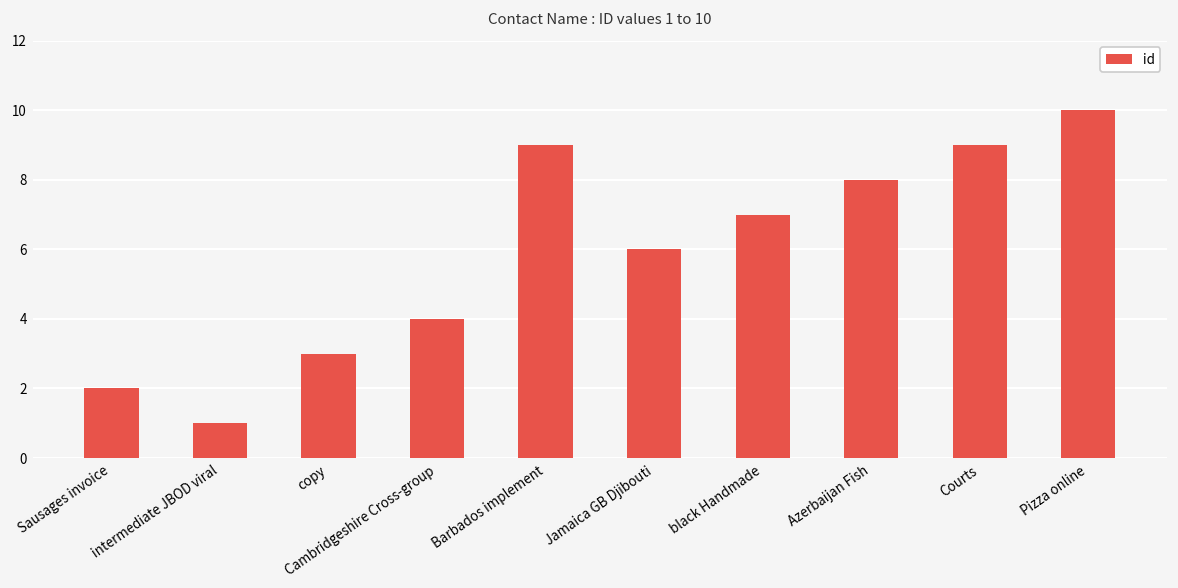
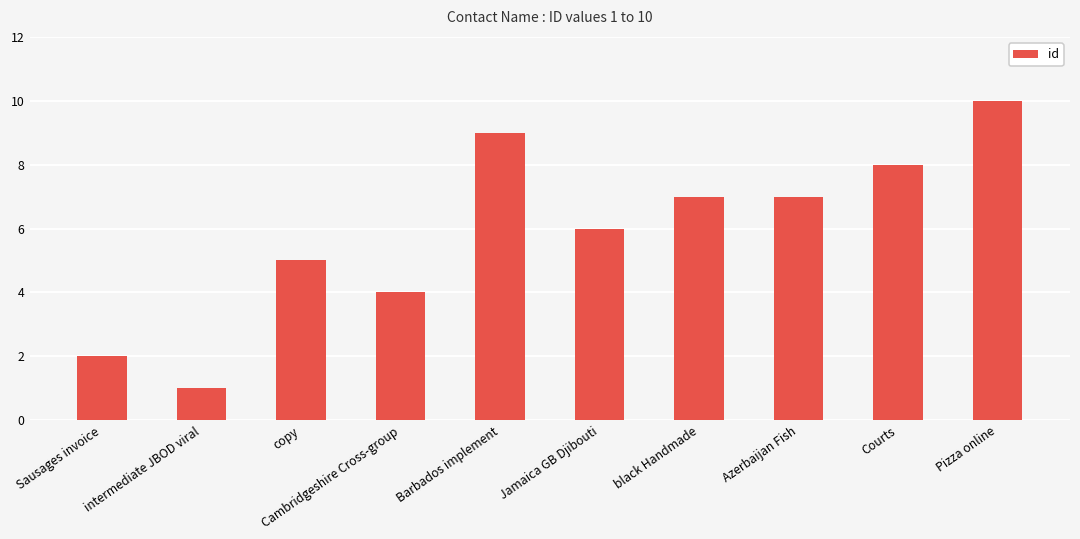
copy: 3 -> 5
Azerbaijan Fish: 8 -> 7
Courts: 9 -> 8
